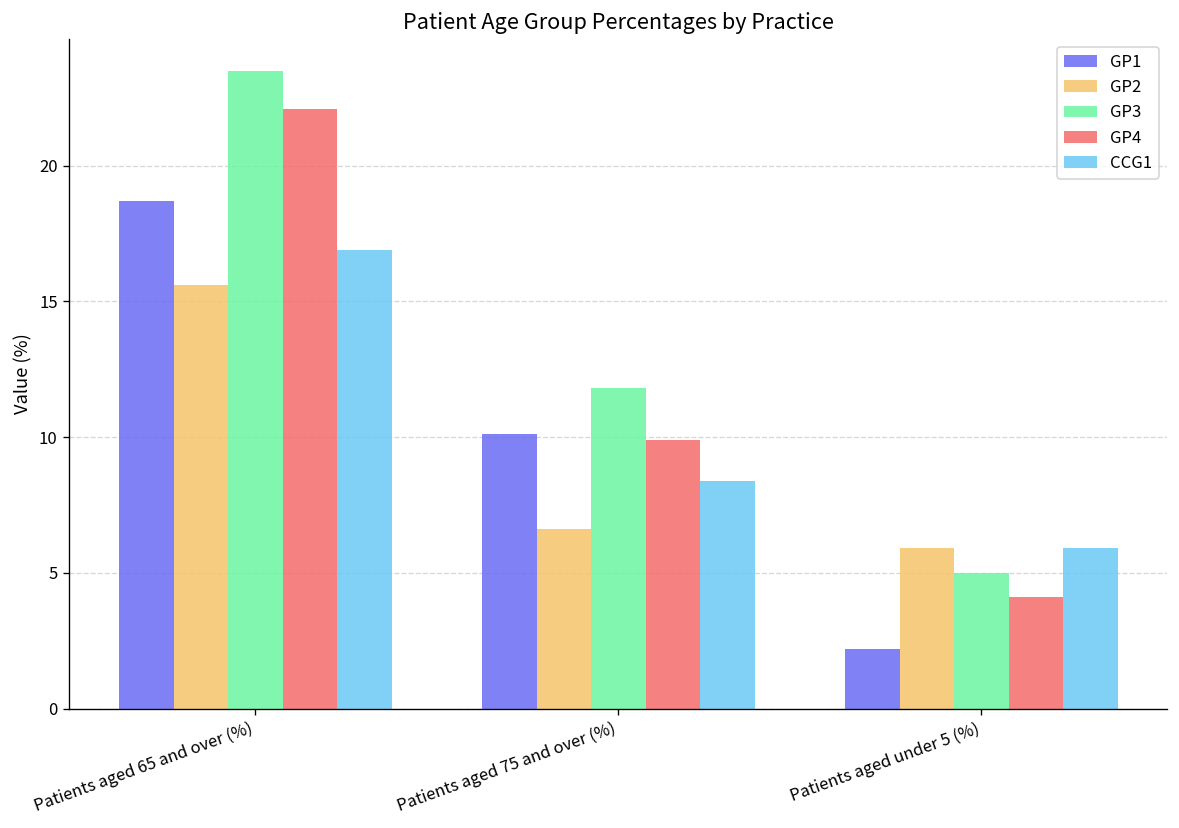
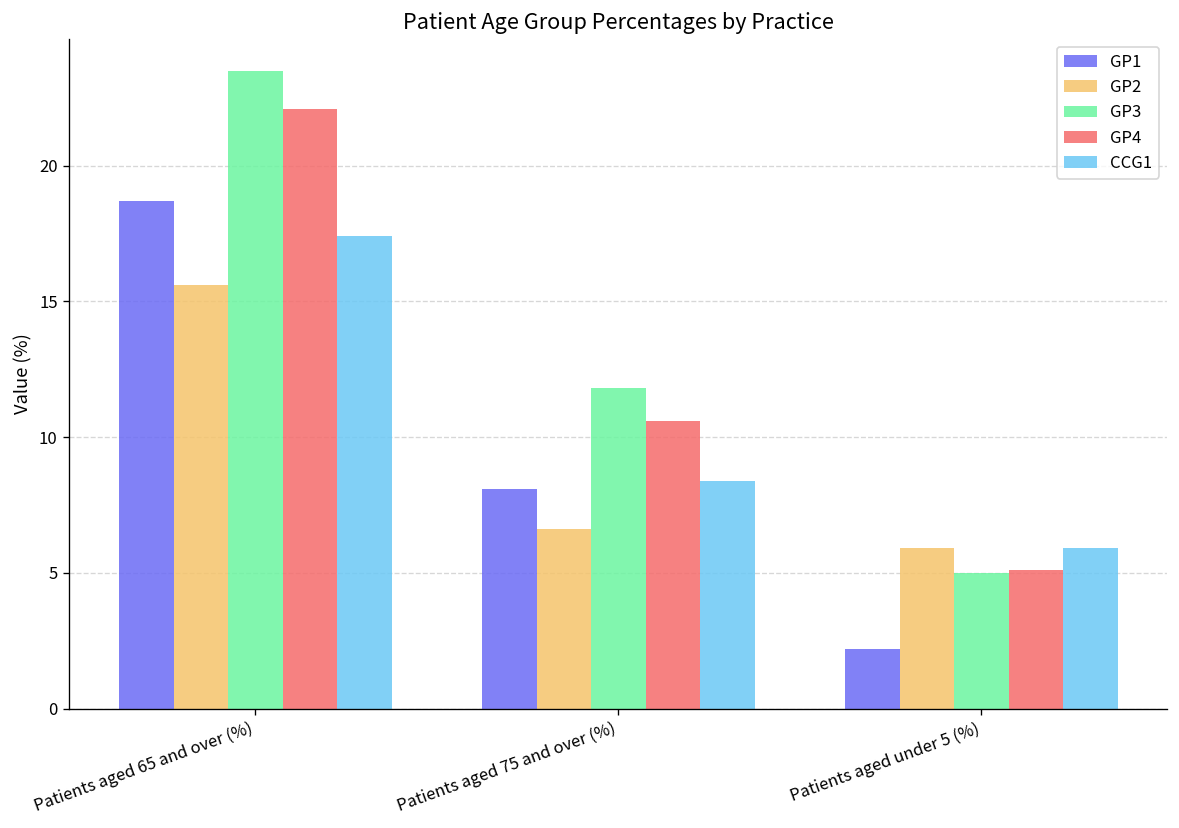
CCG1, Patients aged 65 and over (%): 16.9 -> 17.4
GP1, Patients aged 75 and over (%): 10.1 -> 8.1
GP4, Patients aged 75 and over (%): 9.9 -> 10.6
GP4, Patients aged under 5 (%): 4.1 -> 5.1
